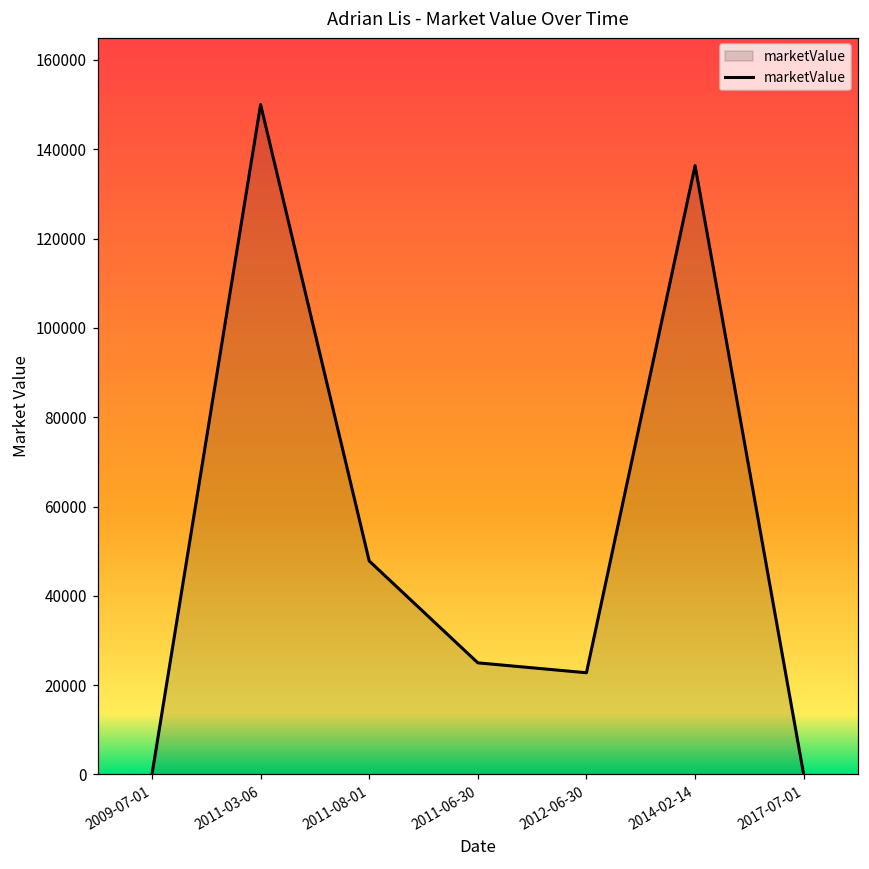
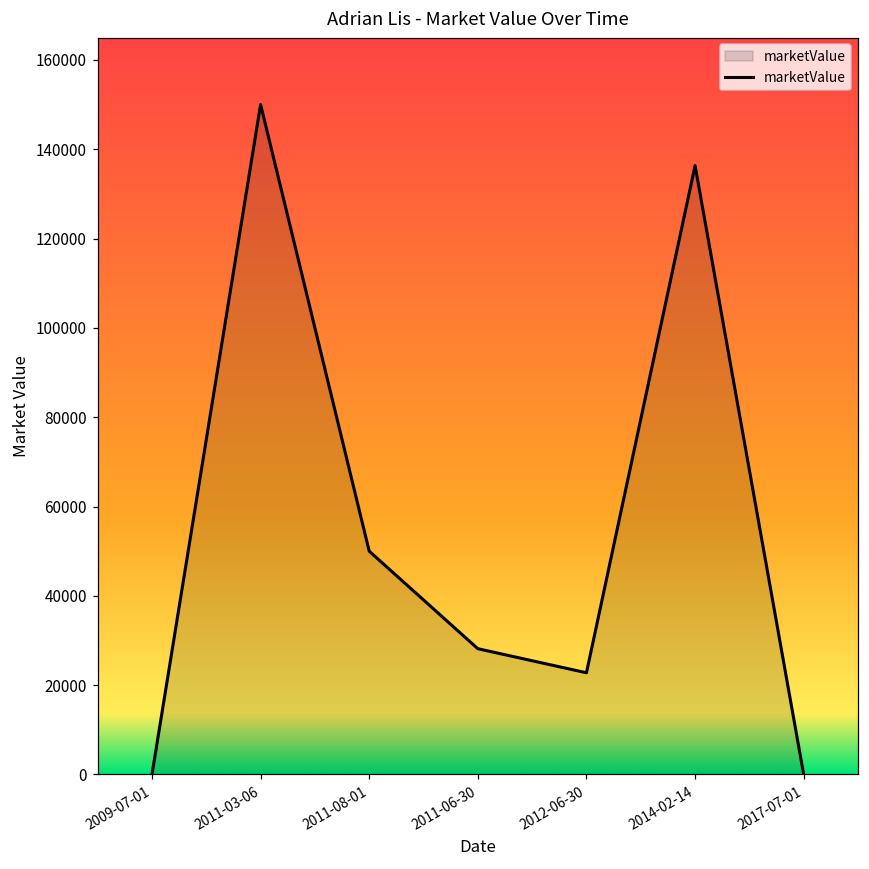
2011-08-01: 48000 -> 50000
2011-06-30: 25000 -> 28000
